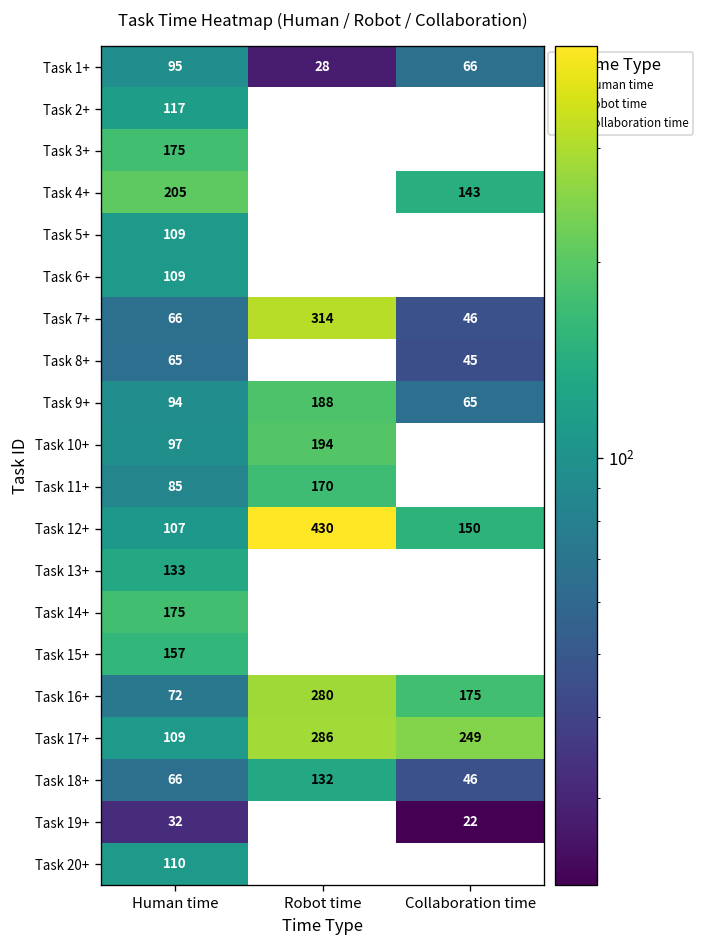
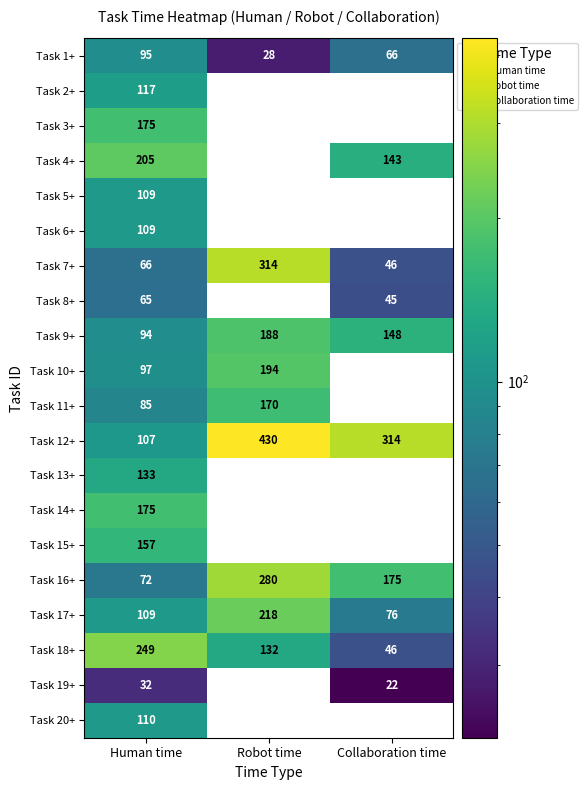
Task 9+, Collaboration time: 65 -> 148
Task 12+, Collaboration time: 150 -> 314
Task 17+, Robot time: 286 -> 218
Task 17+, Collaboration time: 249 -> 76
Task 18+, Human time: 66 -> 249
